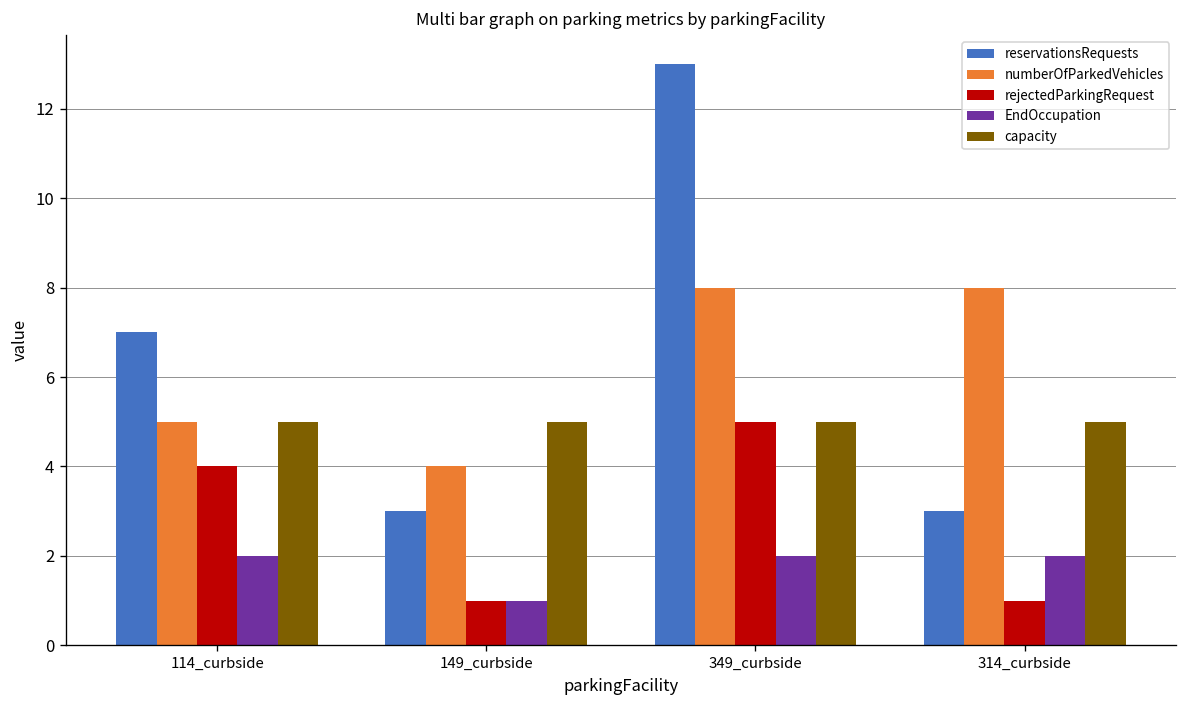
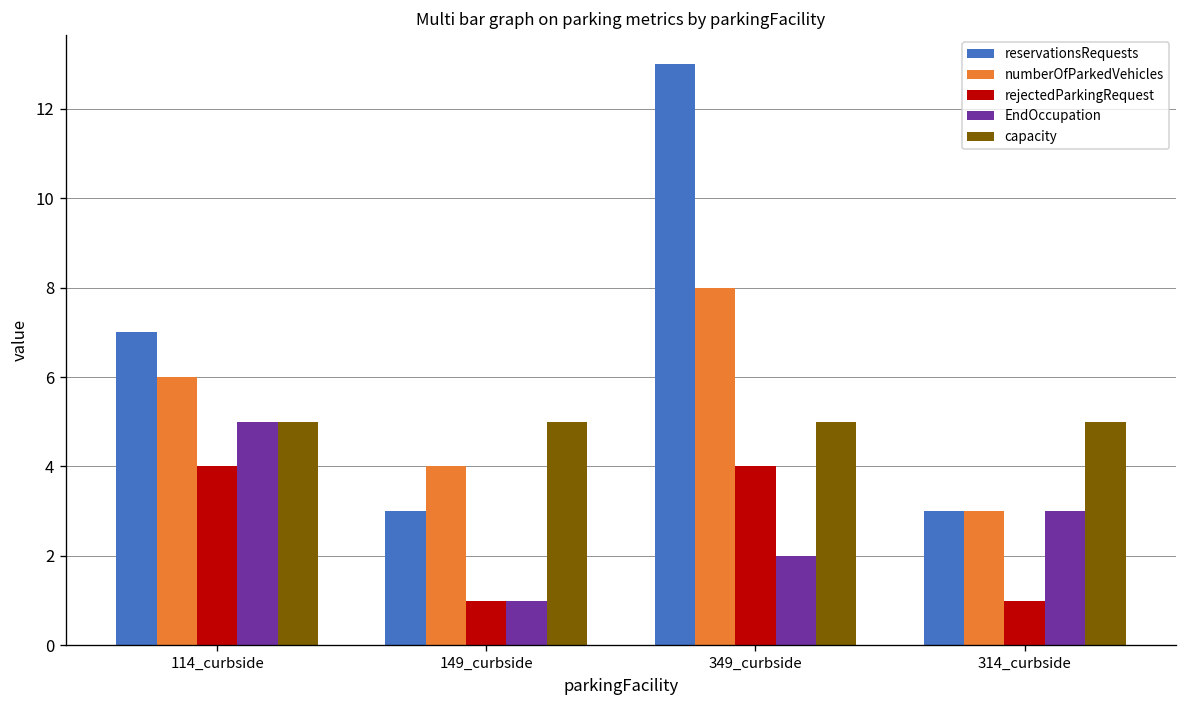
numberOfParkedVehicles, 114_curbside: 5 -> 6
EndOccupation, 114_curbside: 2 -> 5
rejectedParkingRequest, 349_curbside: 5 -> 4
numberOfParkedVehicles, 314_curbside: 8 -> 3
EndOccupation, 314_curbside: 2 -> 3
